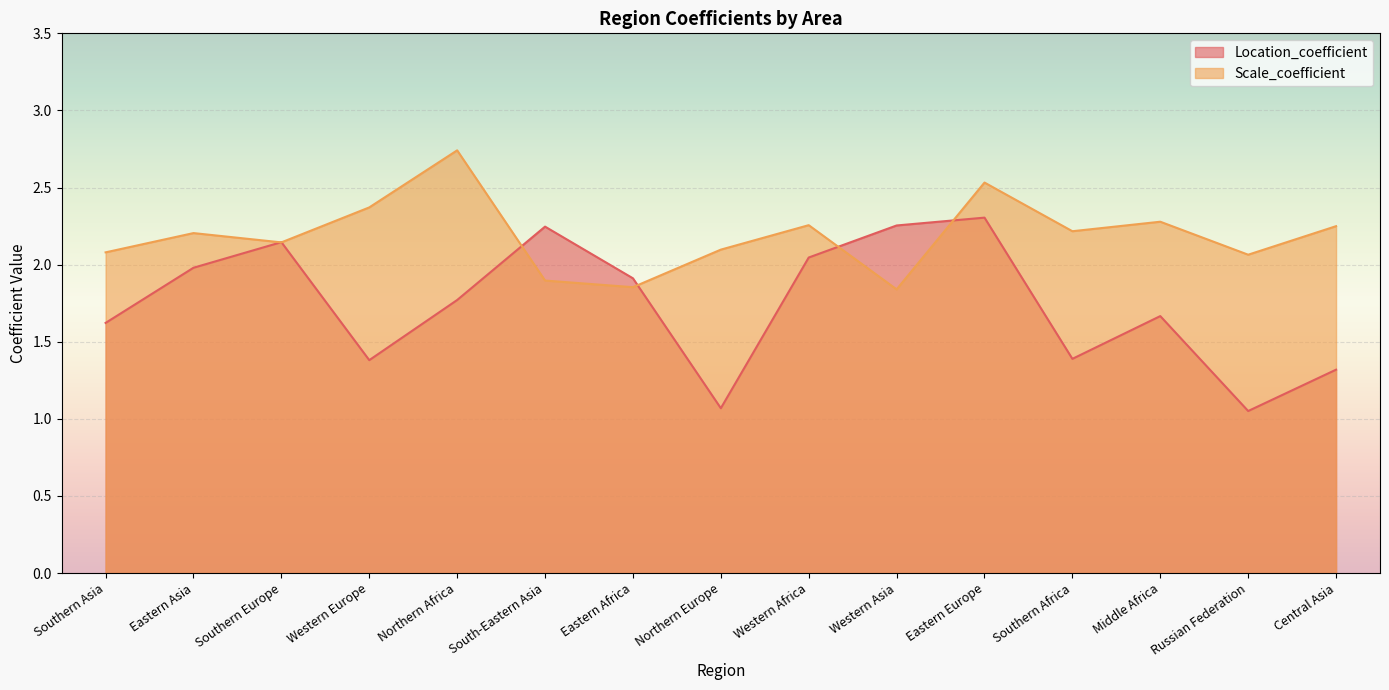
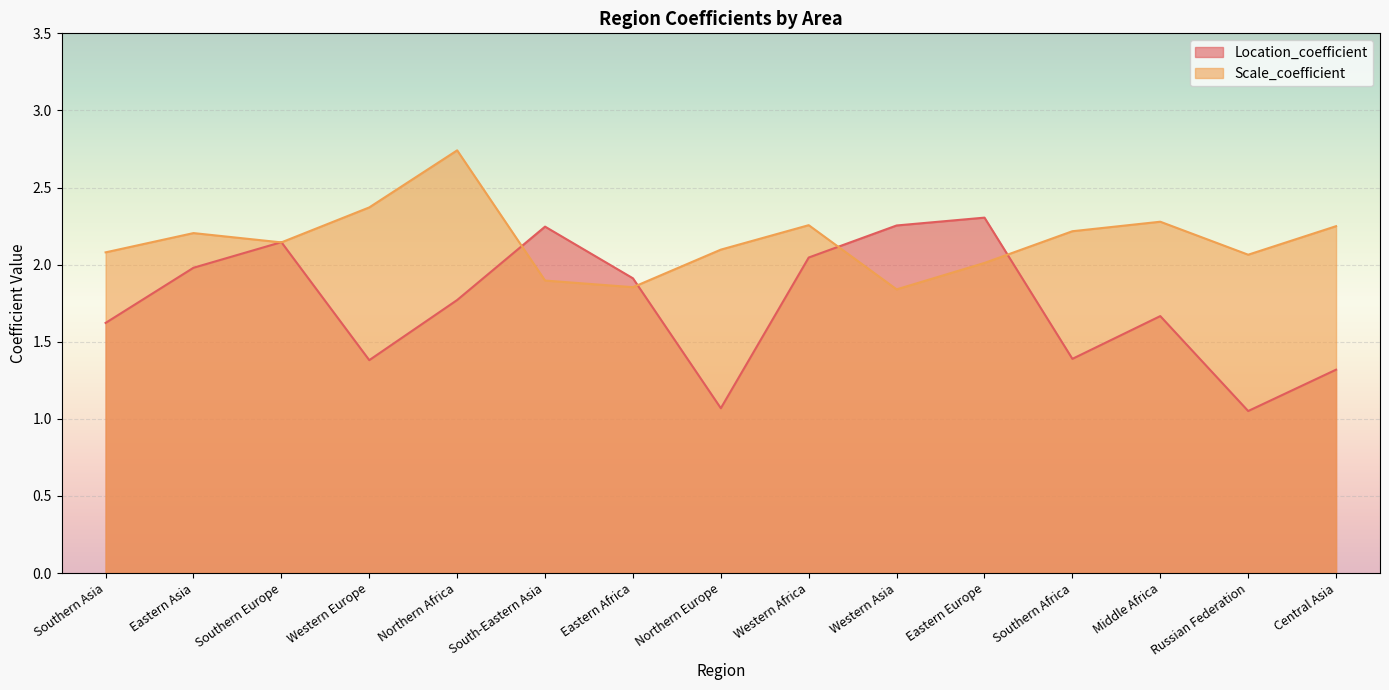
Scale_coefficient, Eastern Europe: 2.53 -> 2.01
